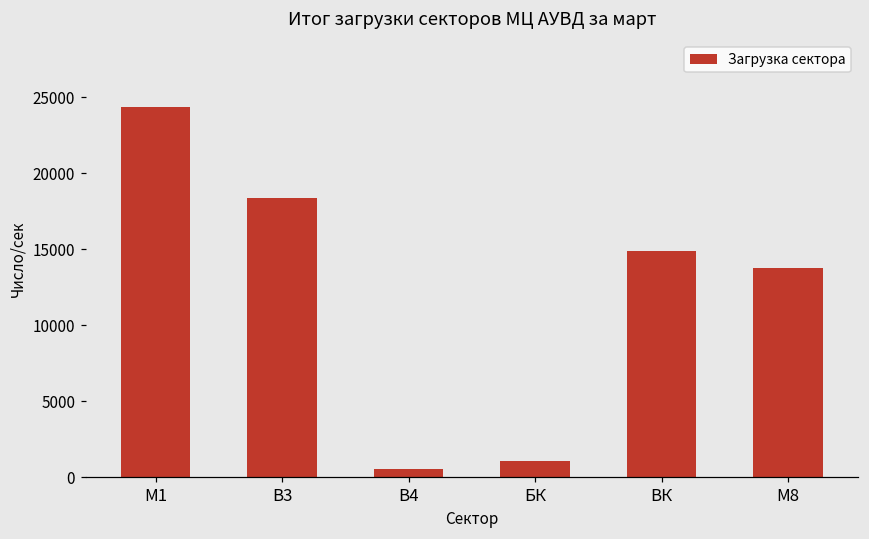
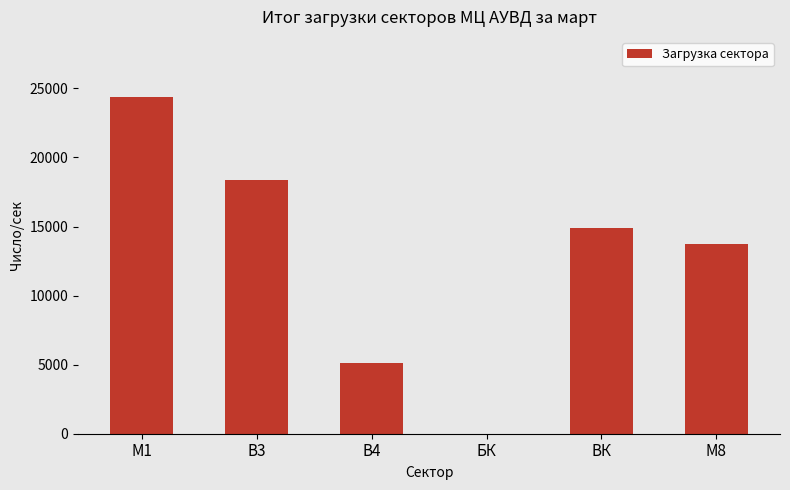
В4: 500 -> 5100
БК: 1000 -> 0
